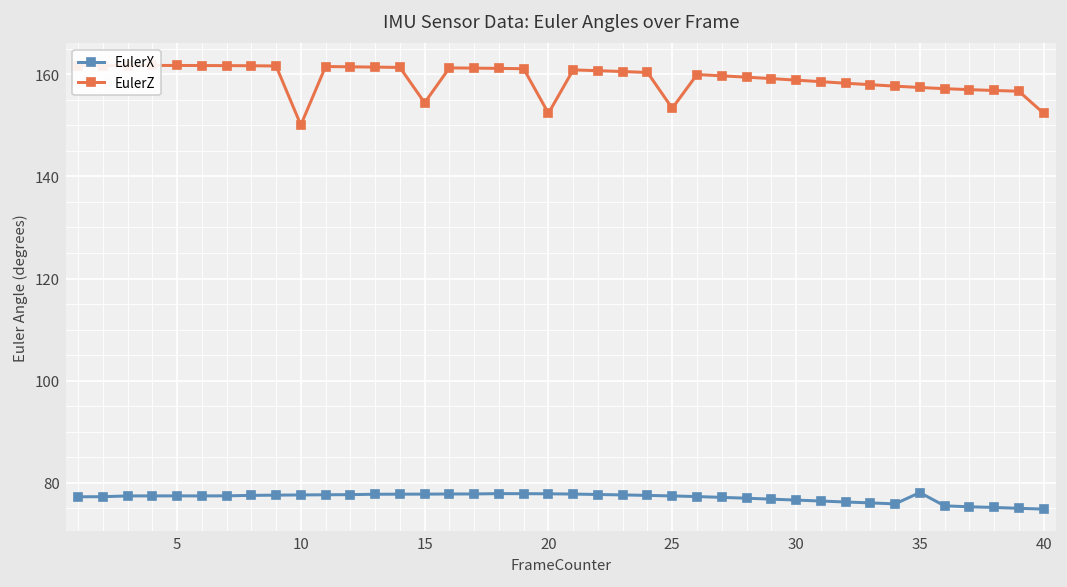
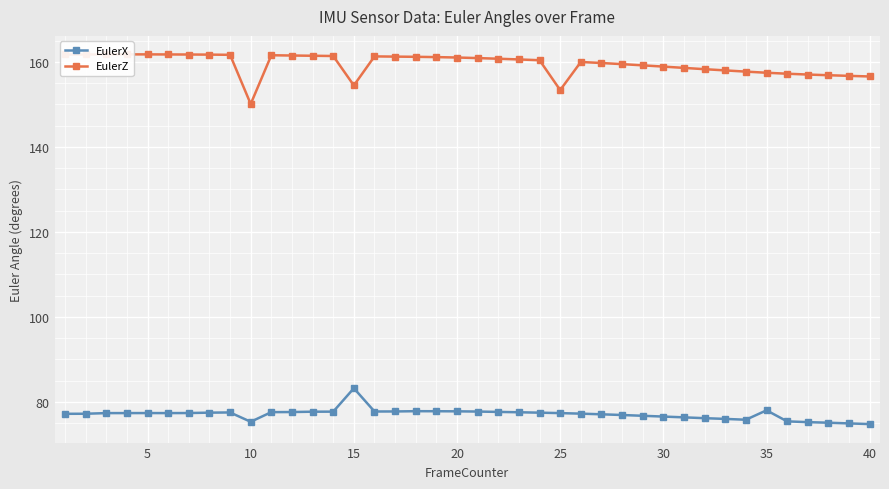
EulerX, 10: 78 -> 75
EulerX, 15: 78 -> 83
EulerZ, 20: 152 -> 161
EulerZ, 40: 152 -> 157
